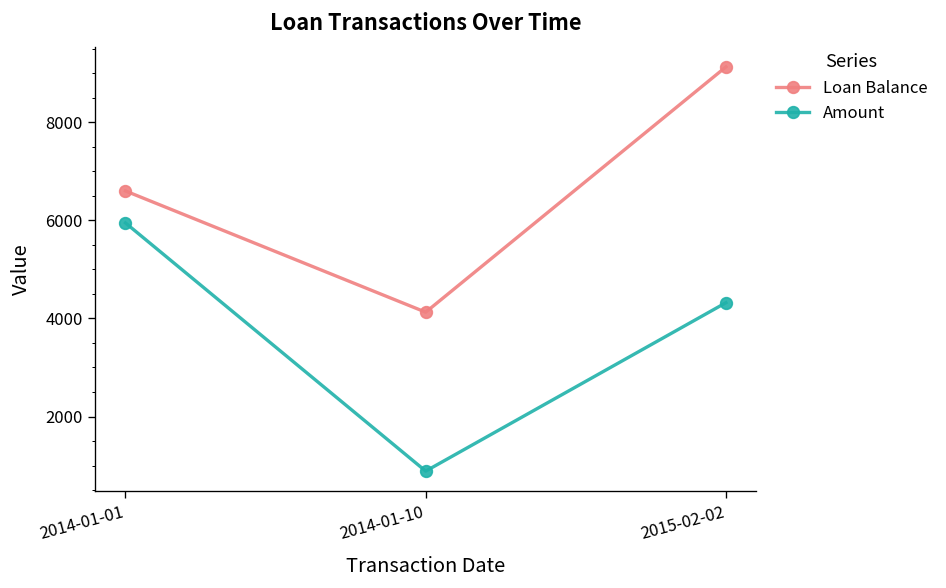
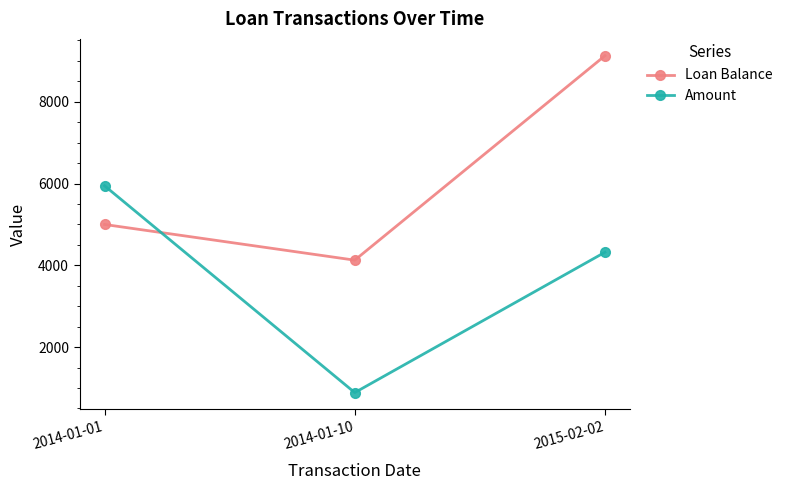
Loan Balance, 2014-01-01: 6600 -> 5000
